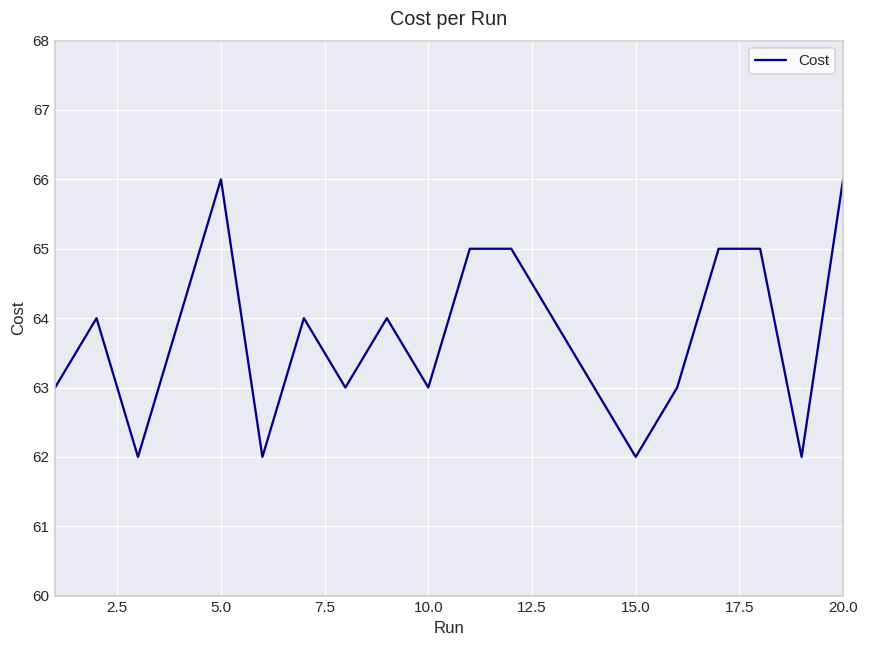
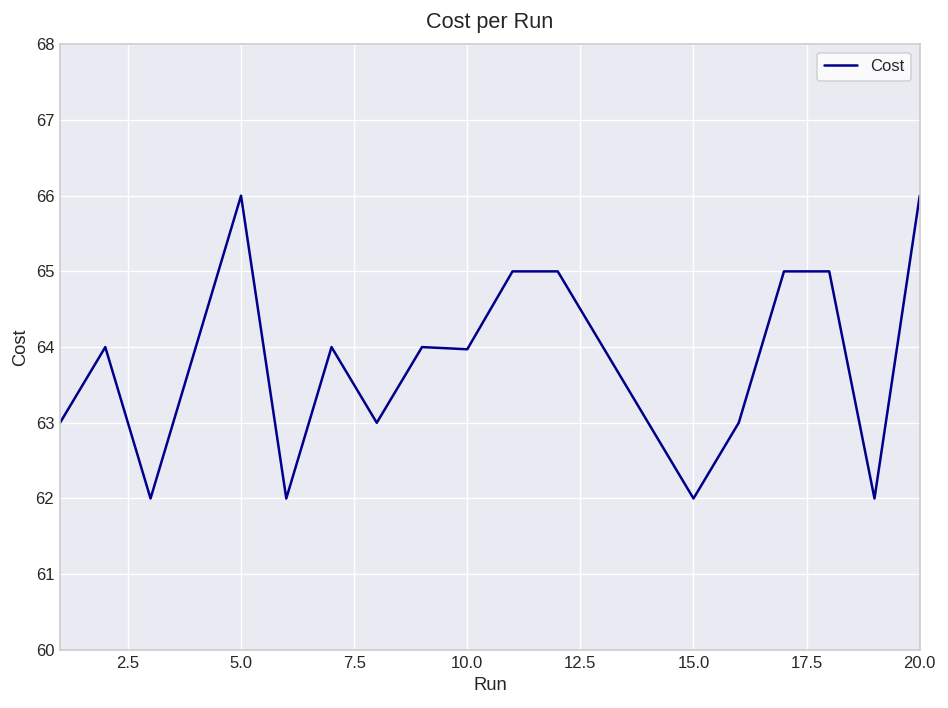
10.0: 63.0 -> 64.0
